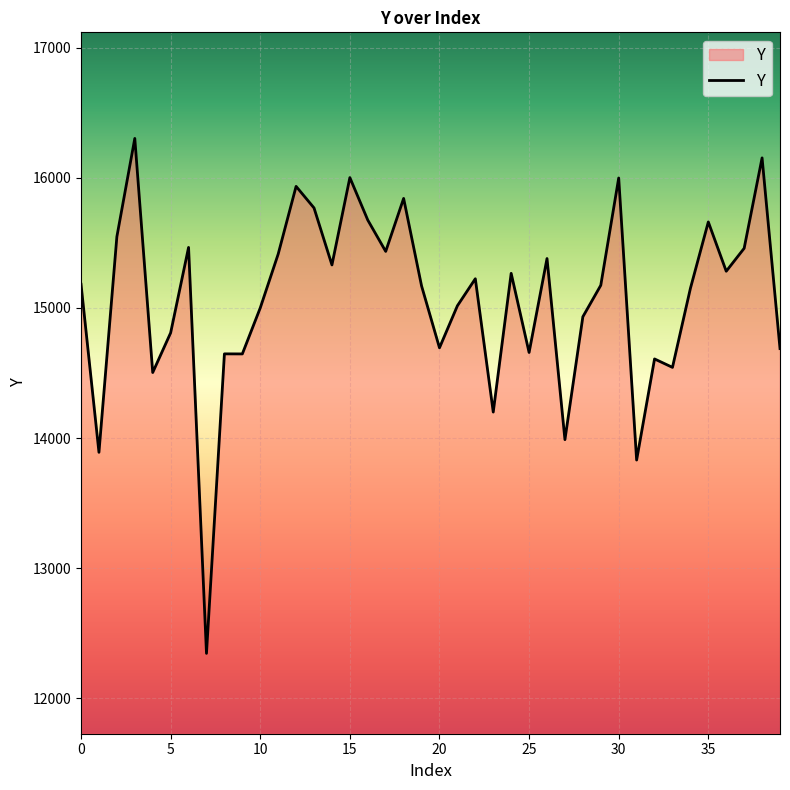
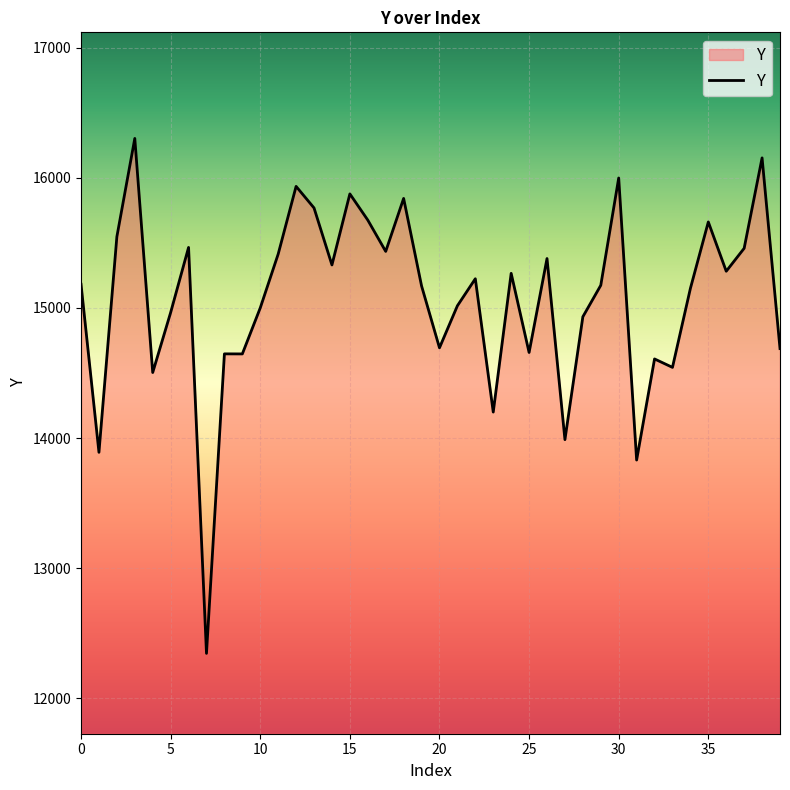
5: 14810 -> 14960
15: 16000 -> 15880
